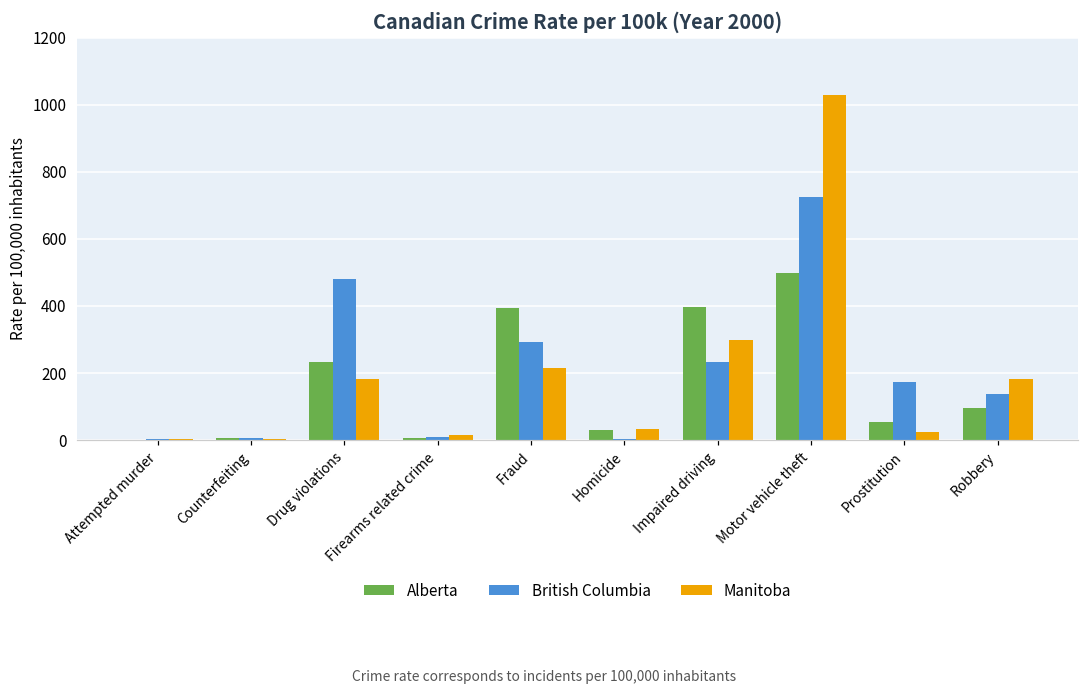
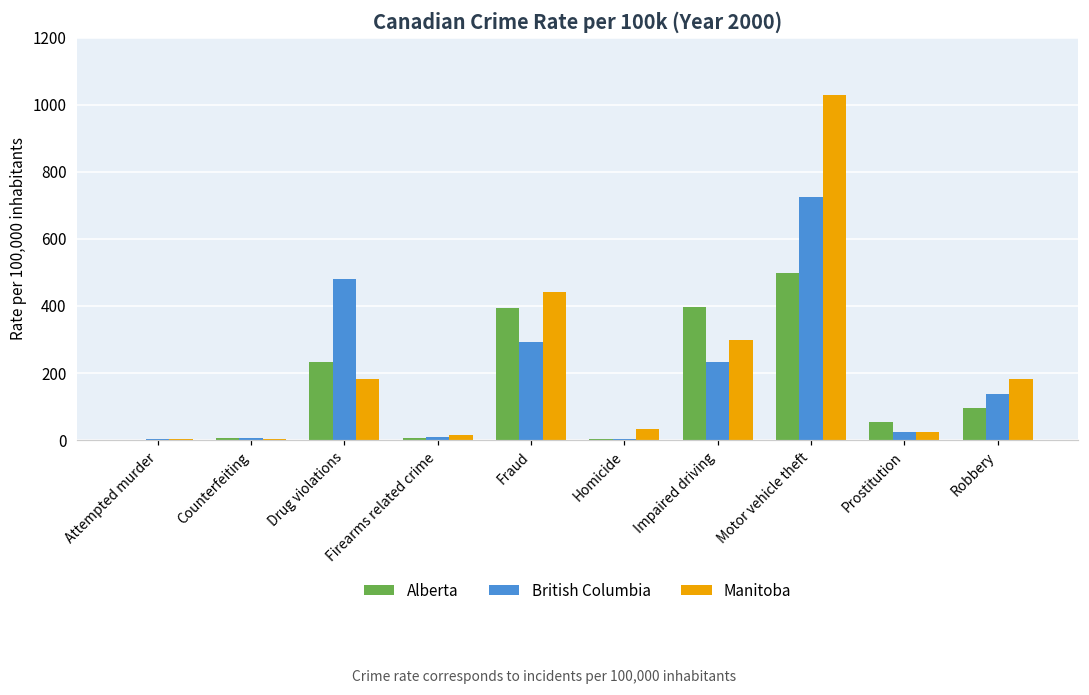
Manitoba, Fraud: 220 -> 440
Alberta, Homicide: 30 -> 0
British Columbia, Prostitution: 170 -> 20
